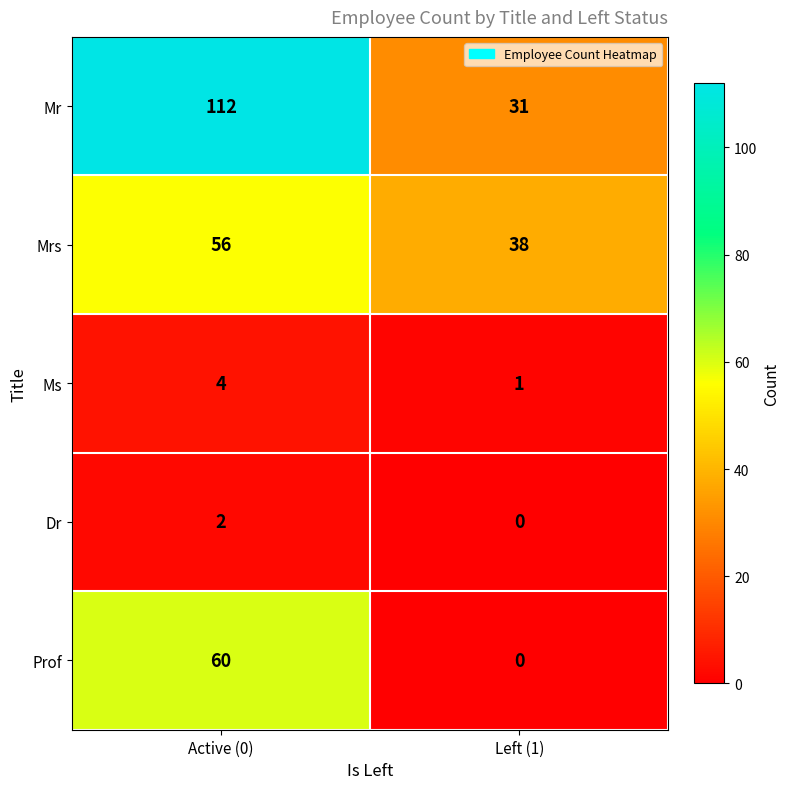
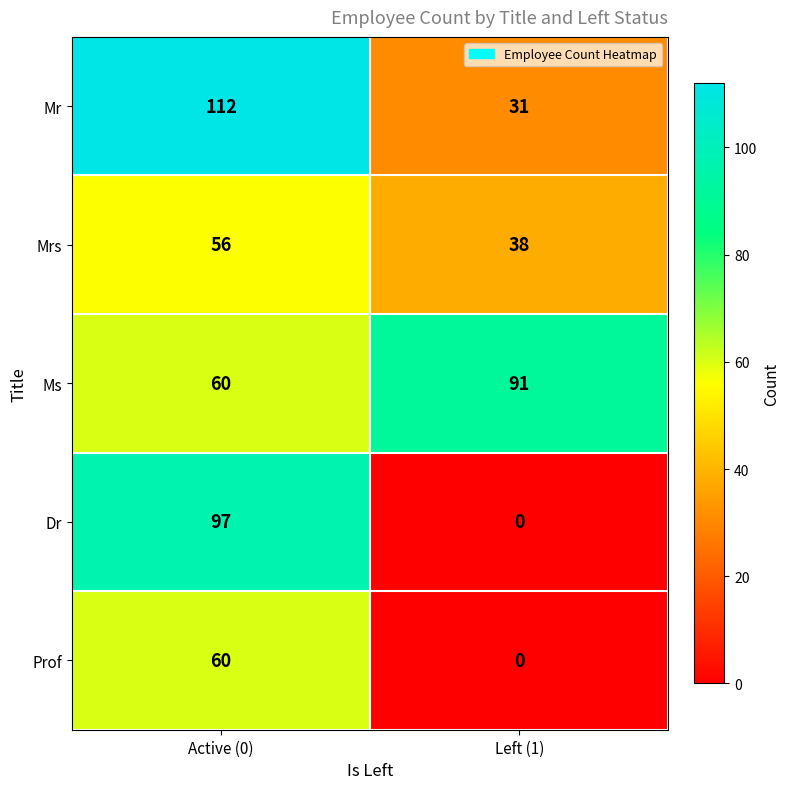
Ms, Active (0): 4 -> 60
Ms, Left (1): 1 -> 91
Dr, Active (0): 2 -> 97
